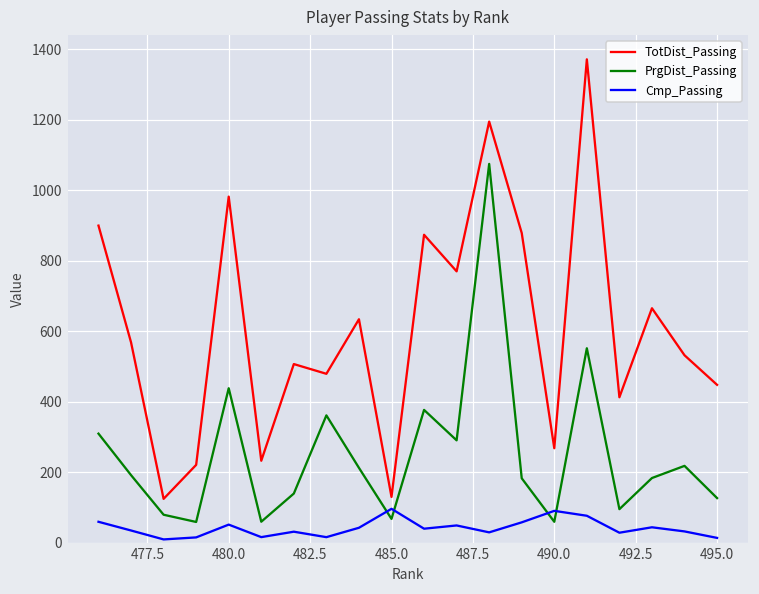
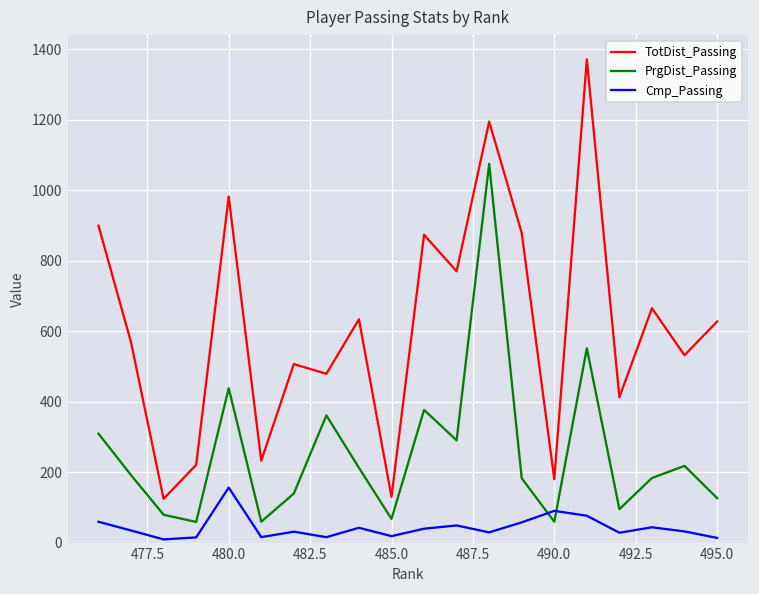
Cmp_Passing, 480.0: 50 -> 160
Cmp_Passing, 485.0: 100 -> 20
TotDist_Passing, 490.0: 270 -> 180
TotDist_Passing, 495.0: 450 -> 630
